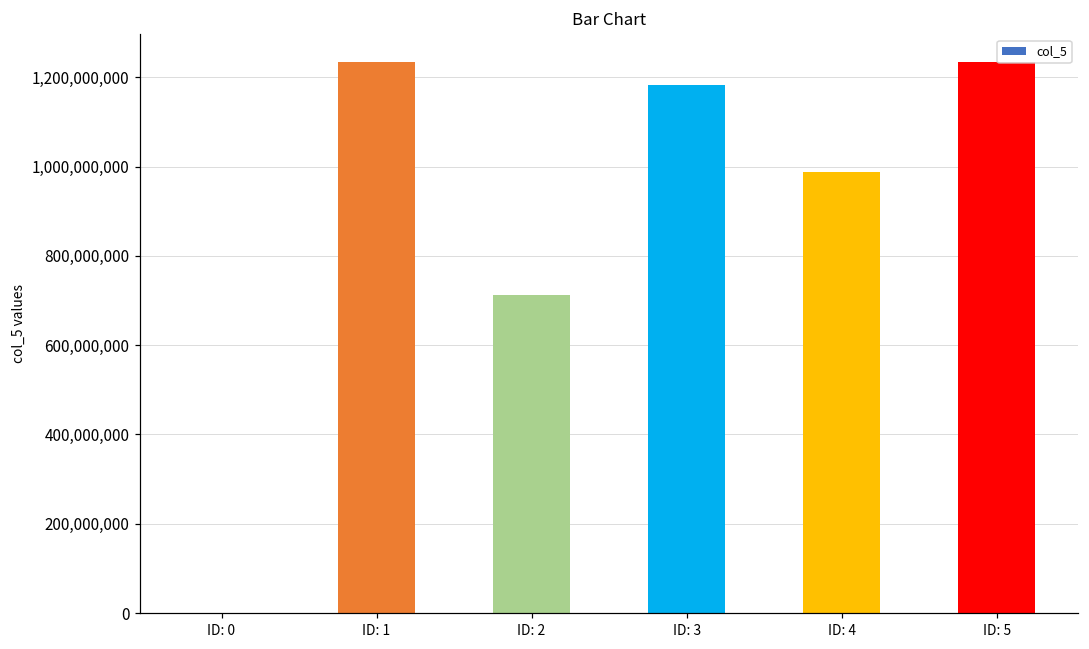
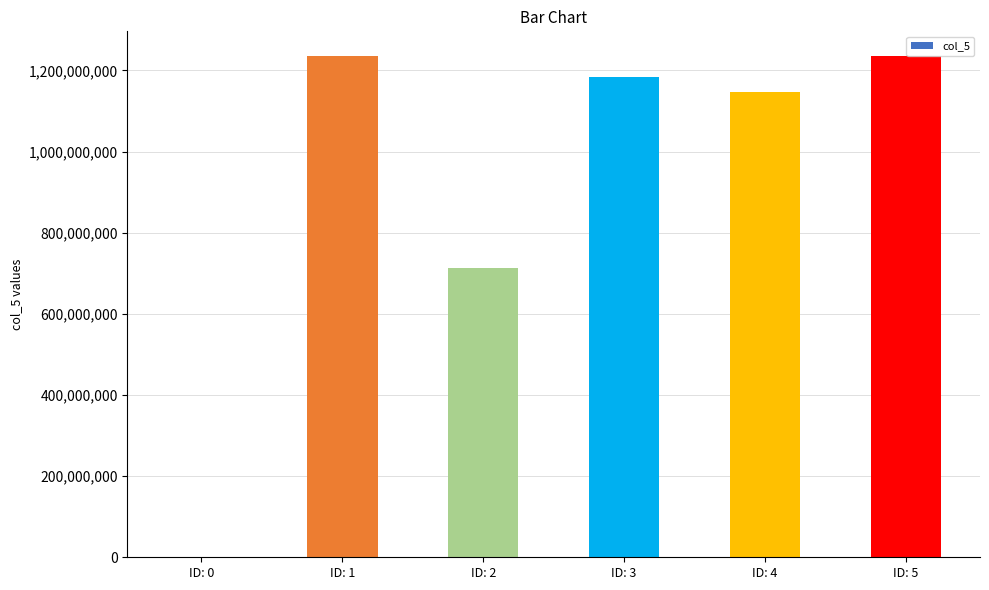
ID: 4: 990,000,000 -> 1,150,000,000
